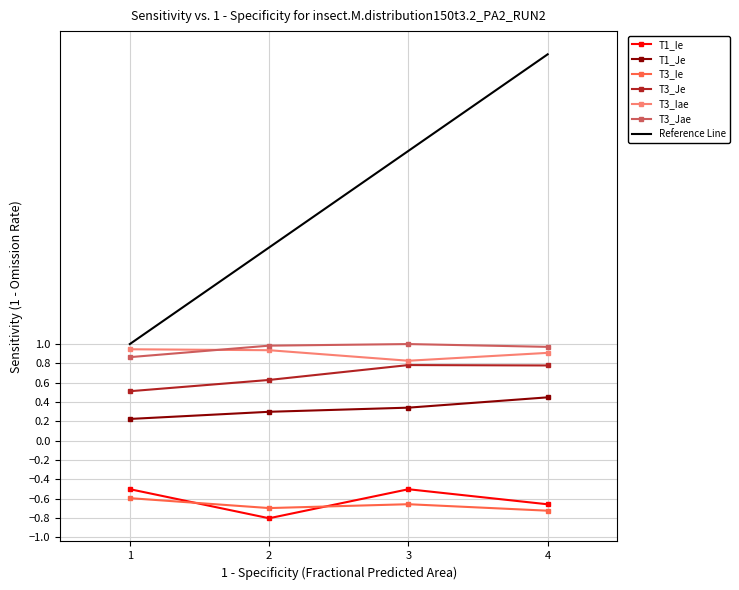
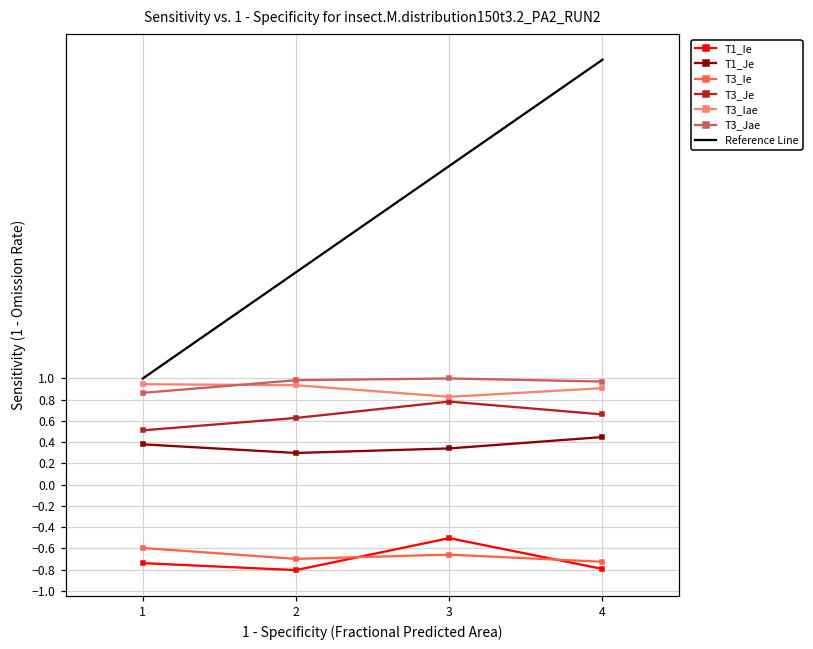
T1_Ie, 1: -0.5 -> -0.7
T1_Je, 1: 0.2 -> 0.4
T1_Ie, 4: -0.7 -> -0.8
T3_Je, 4: 0.8 -> 0.7
